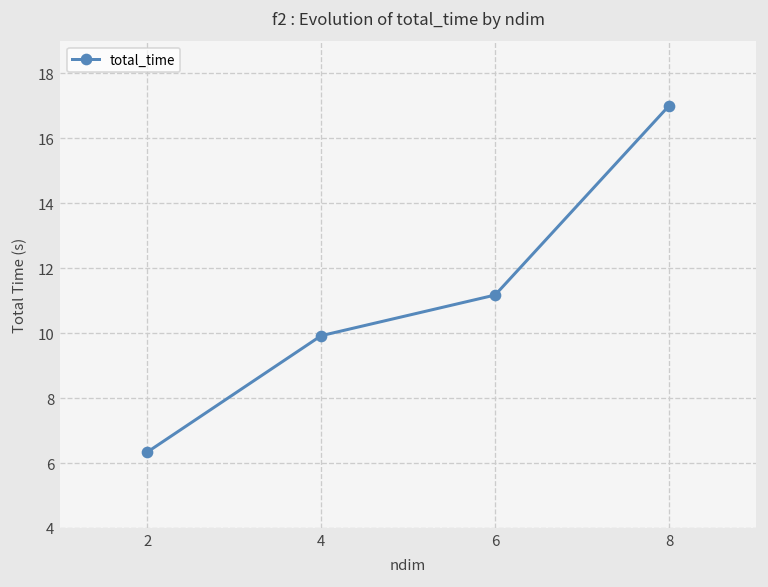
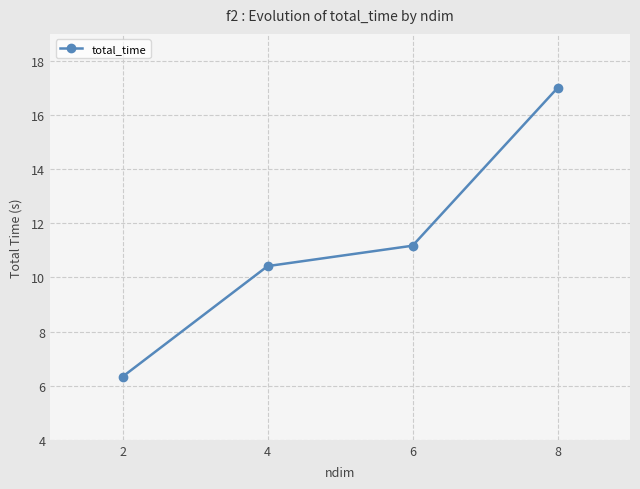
4: 9.9 -> 10.4
